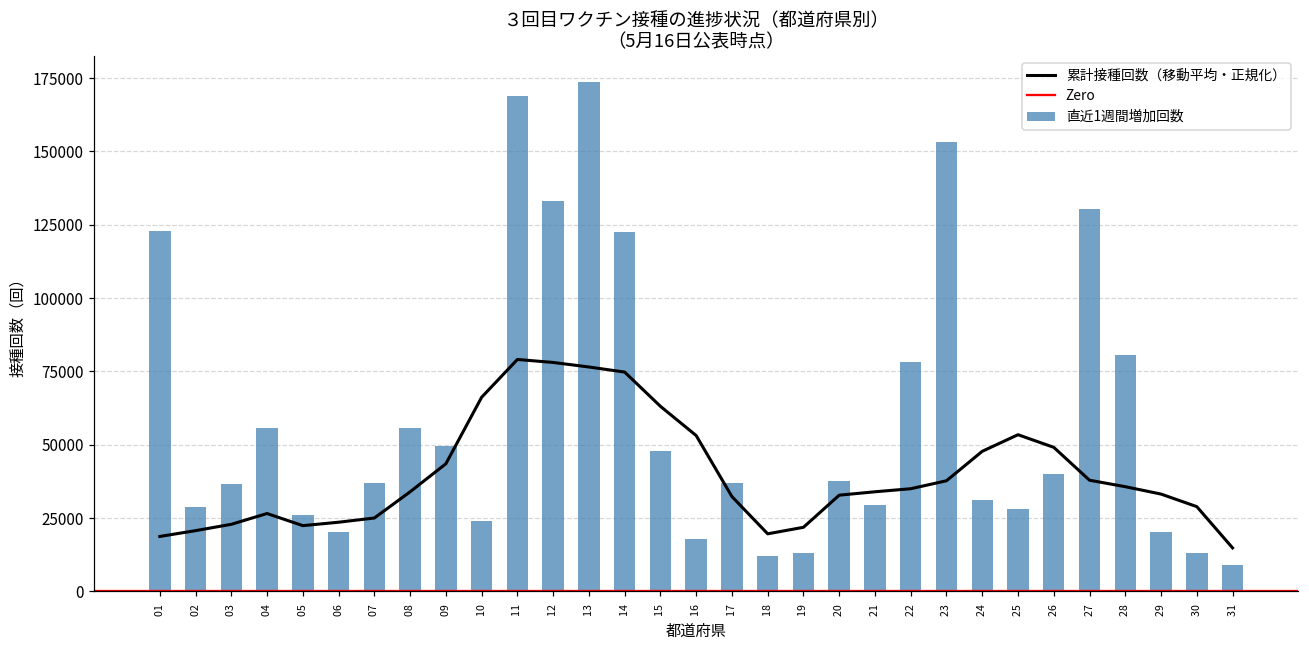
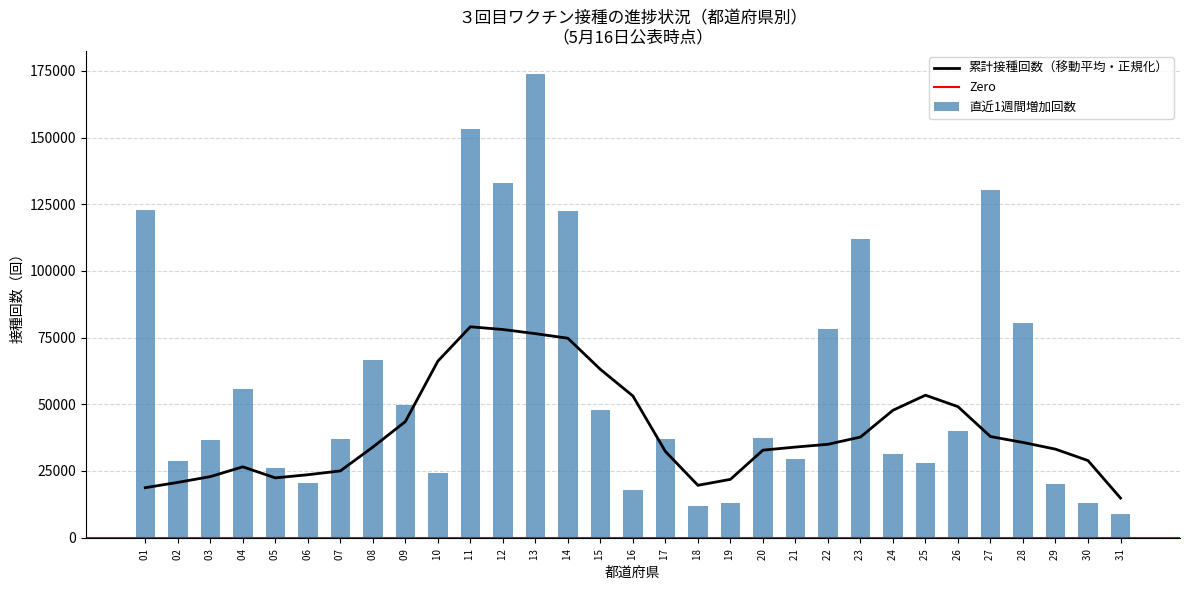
直近1週間増加回数, 08: 56000 -> 67000
直近1週間増加回数, 11: 169000 -> 153000
直近1週間増加回数, 23: 153000 -> 112000
